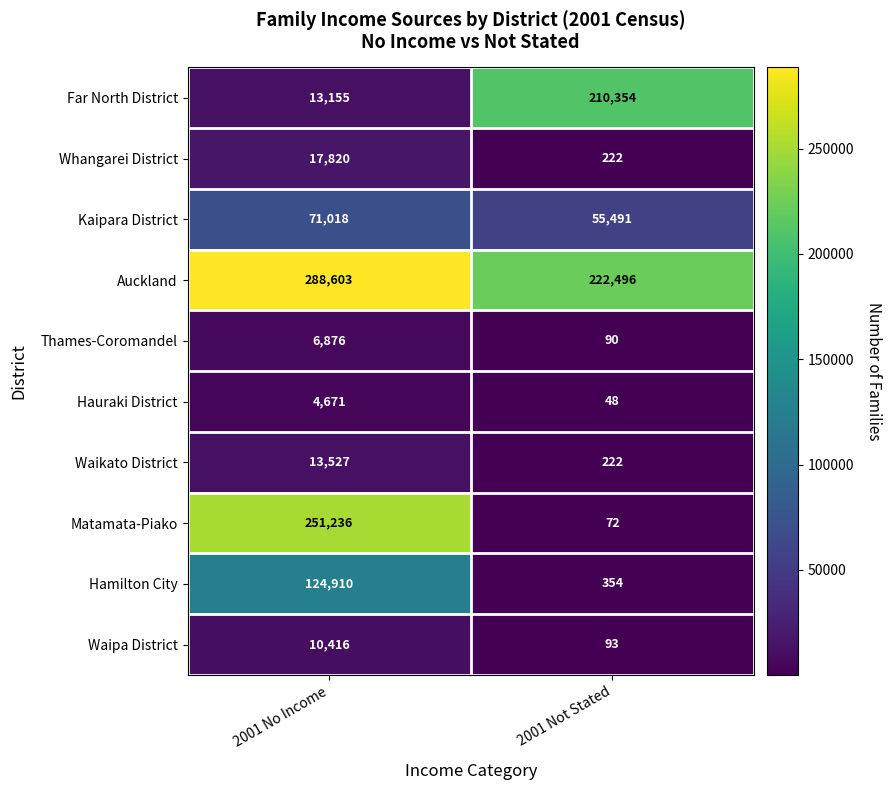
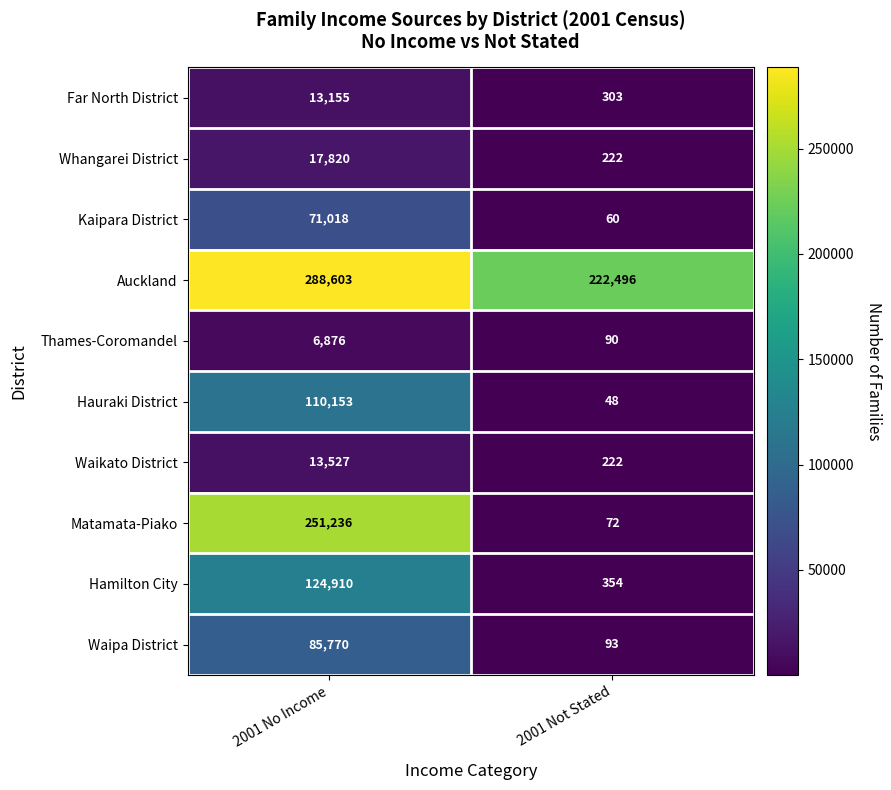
Far North District, 2001 Not Stated: 210,354 -> 303
Kaipara District, 2001 Not Stated: 55,491 -> 60
Hauraki District, 2001 No Income: 4,671 -> 110,153
Waipa District, 2001 No Income: 10,416 -> 85,770
